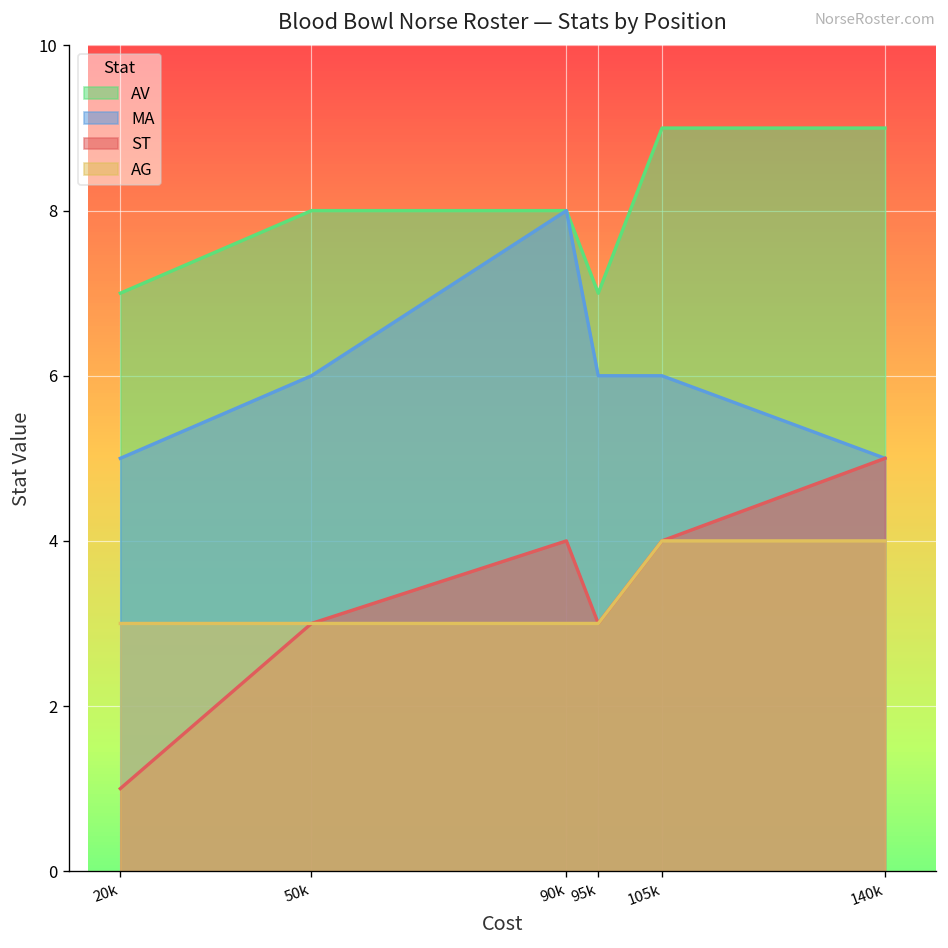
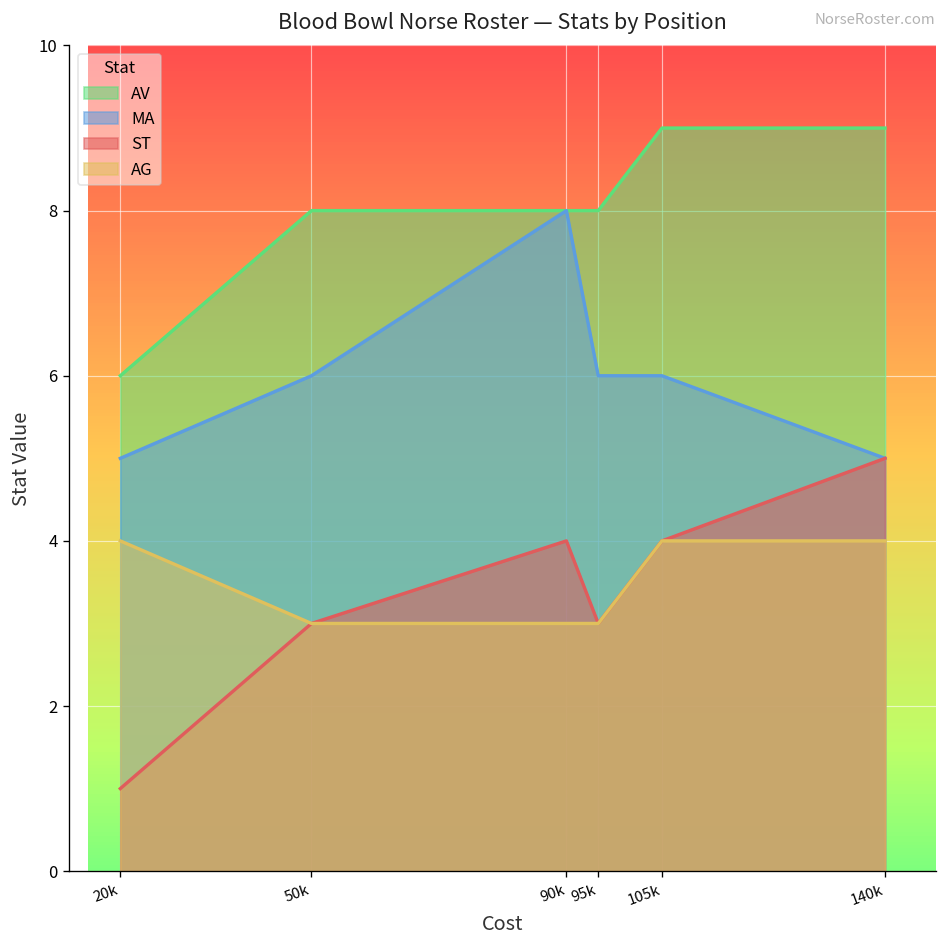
AV, 20k: 7 -> 6
AG, 20k: 3 -> 4
AV, 95k: 7 -> 8
